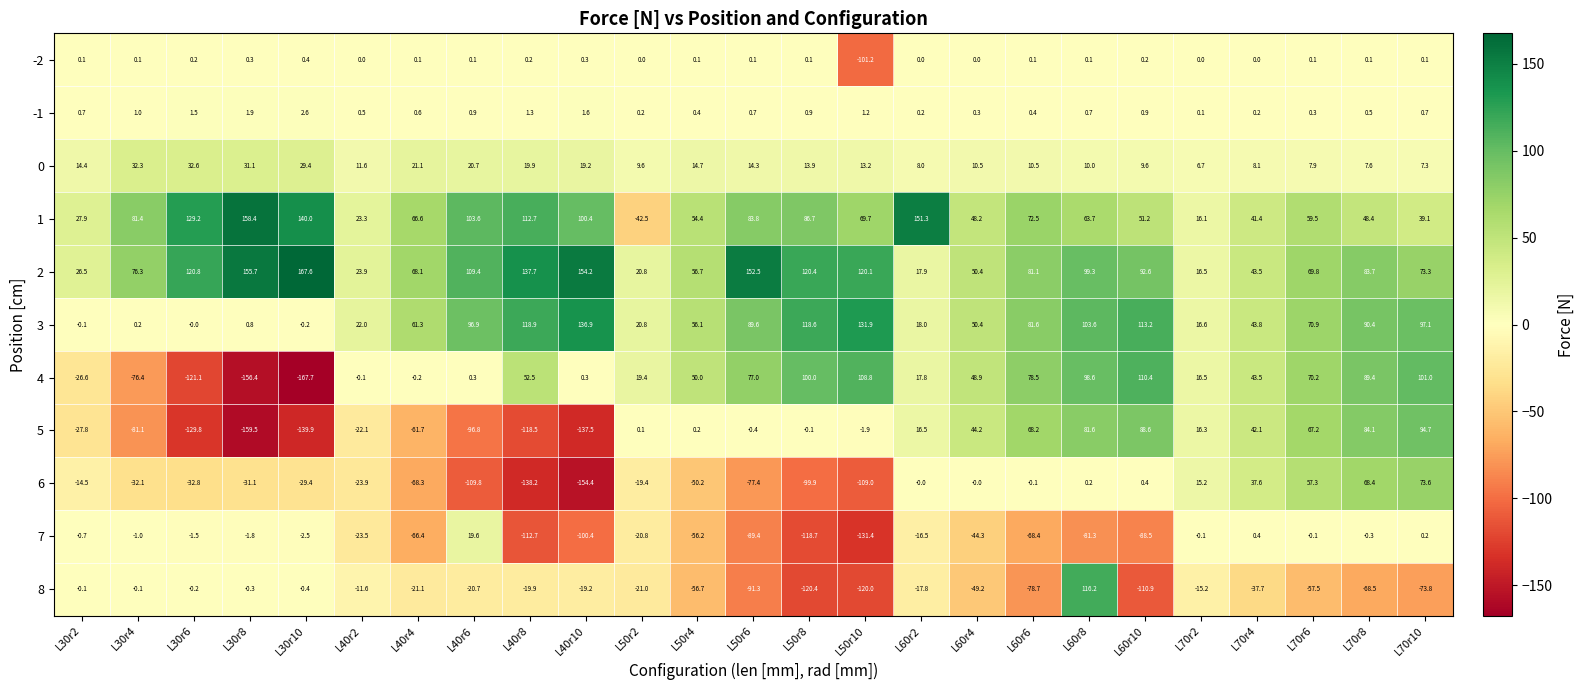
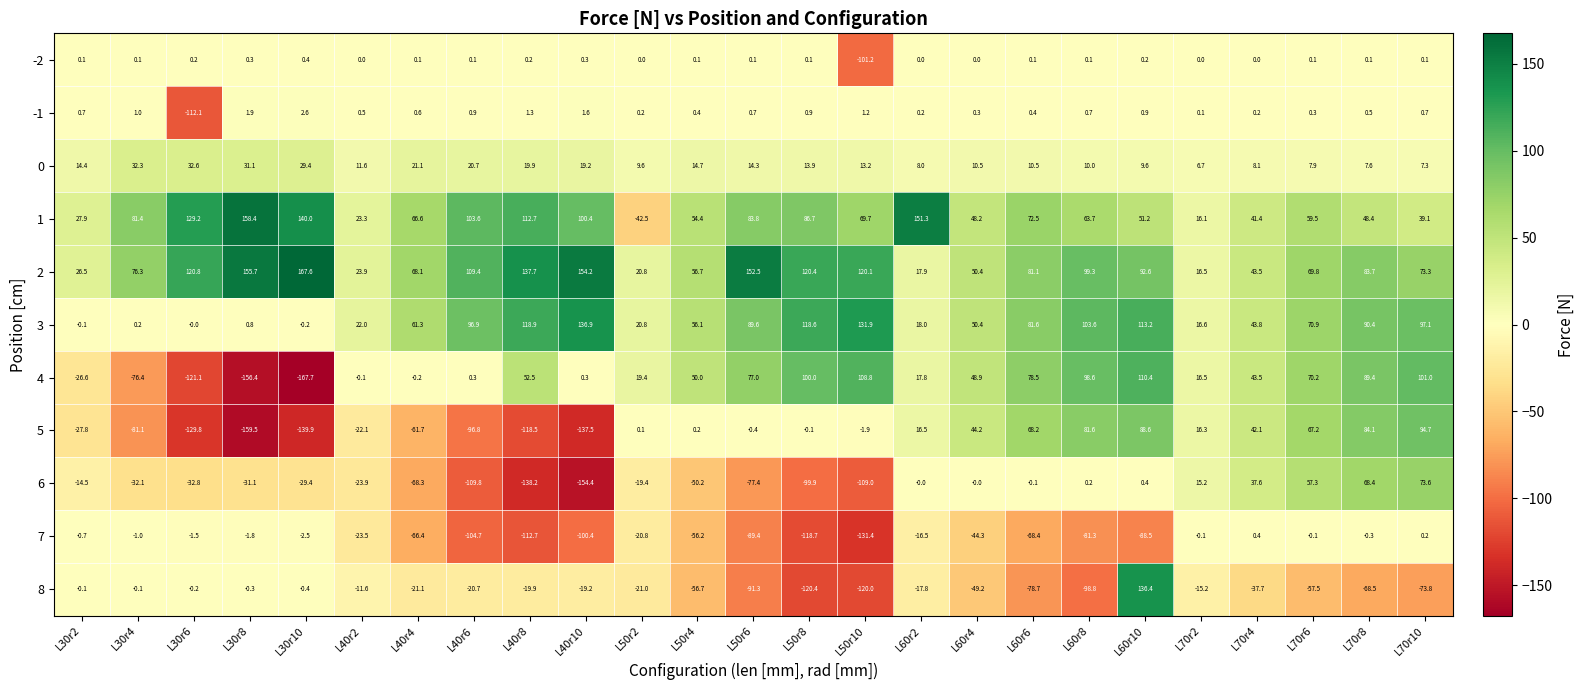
-1, L30r6: 1.5 -> -112.1
7, L40r6: 19.6 -> -104.7
8, L60r8: 116.2 -> -98.8
8, L60r10: -110.9 -> 136.4
